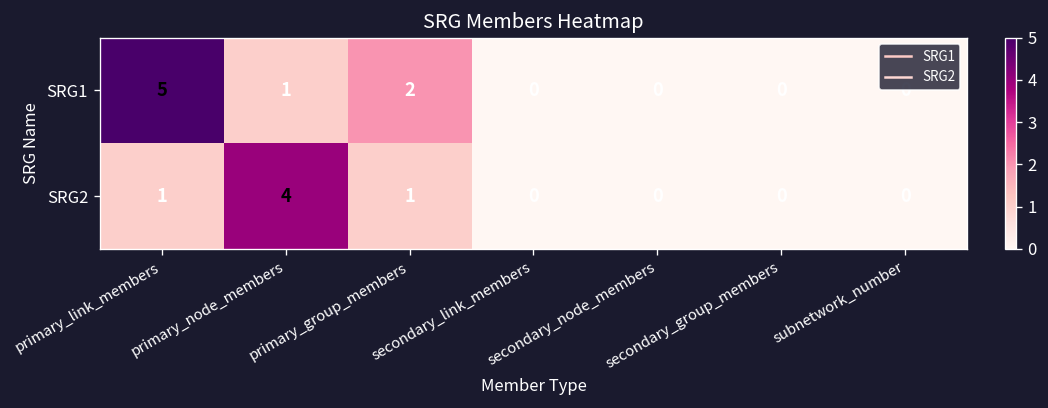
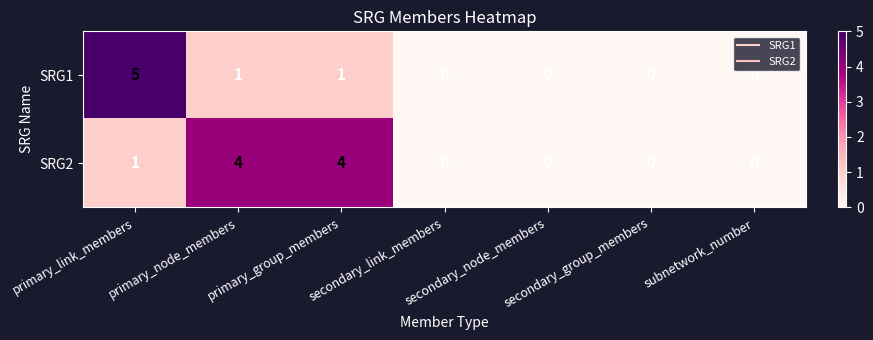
SRG1, primary_group_members: 2 -> 1
SRG2, primary_group_members: 1 -> 4
